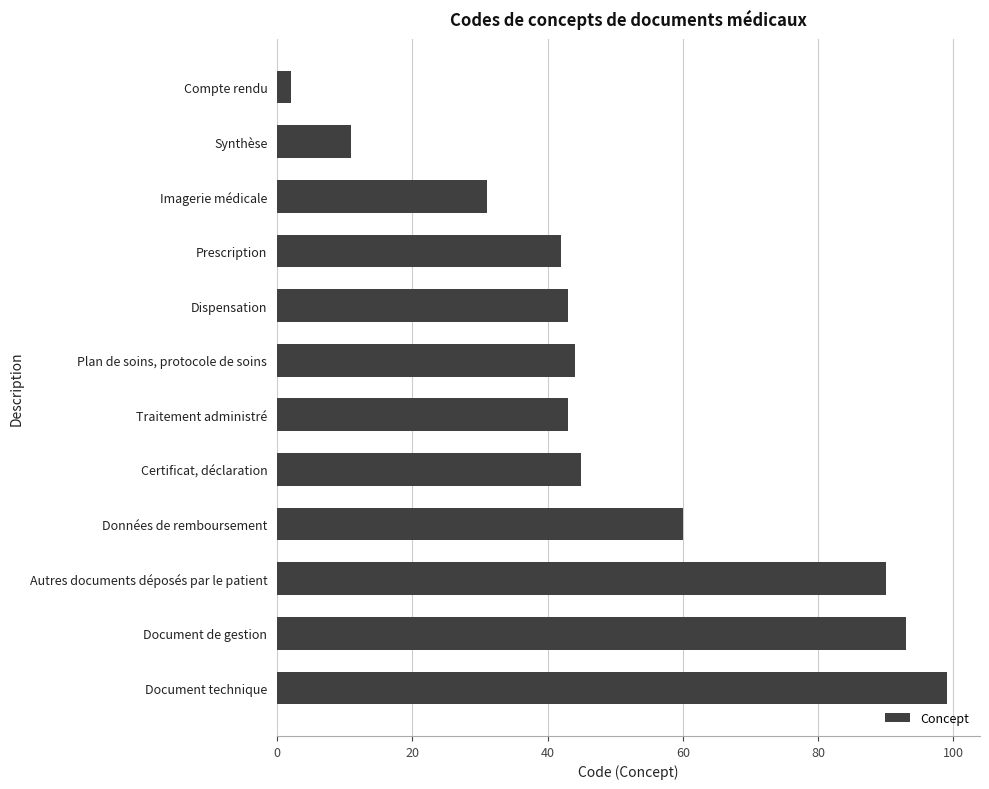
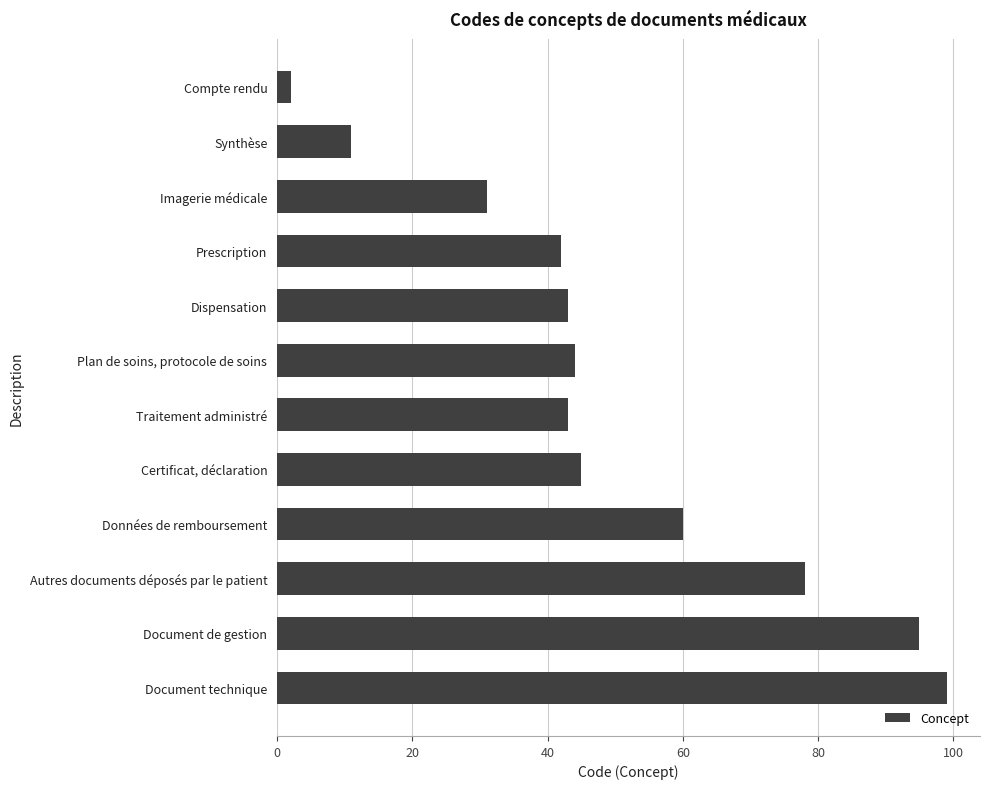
Autres documents déposés par le patient: 90 -> 78
Document de gestion: 93 -> 95
